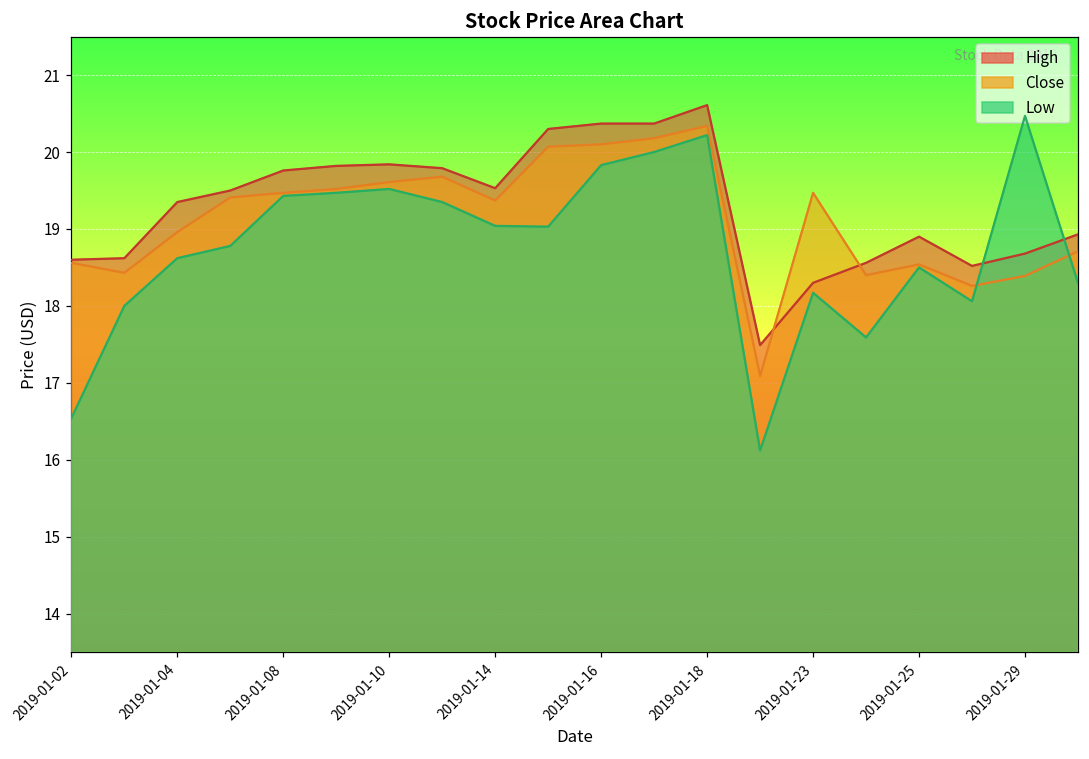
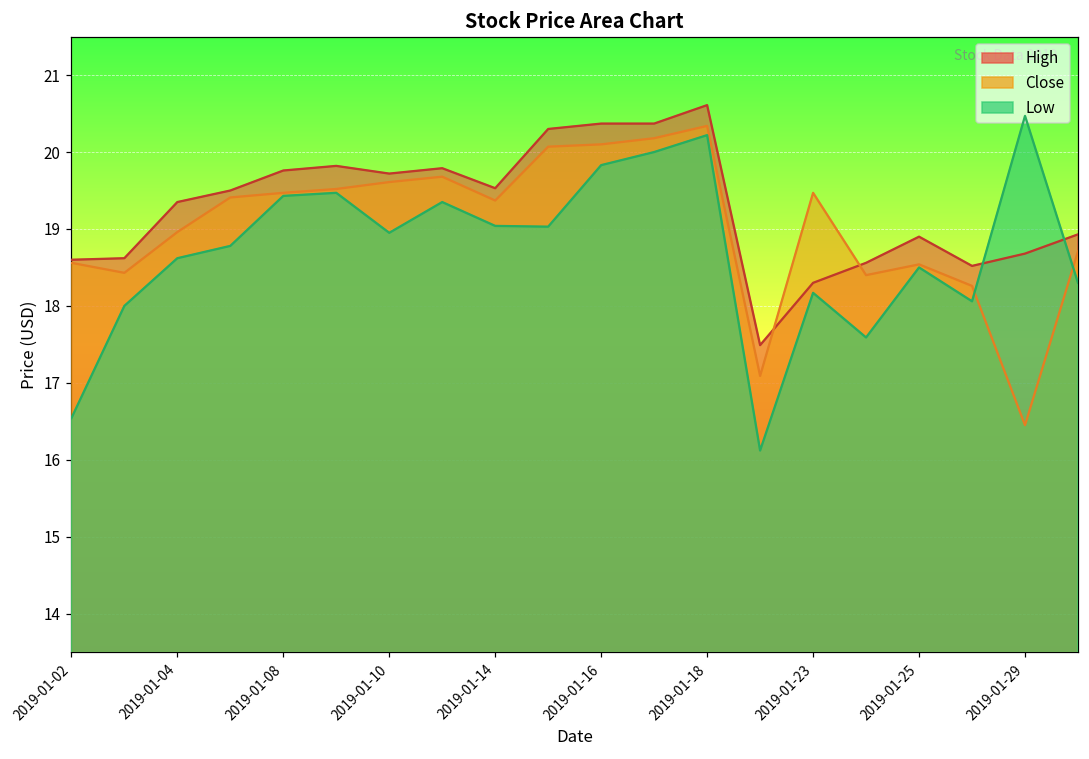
High, 2019-01-10: 19.8 -> 19.7
Low, 2019-01-10: 19.5 -> 19.0
Close, 2019-01-29: 18.4 -> 16.5
